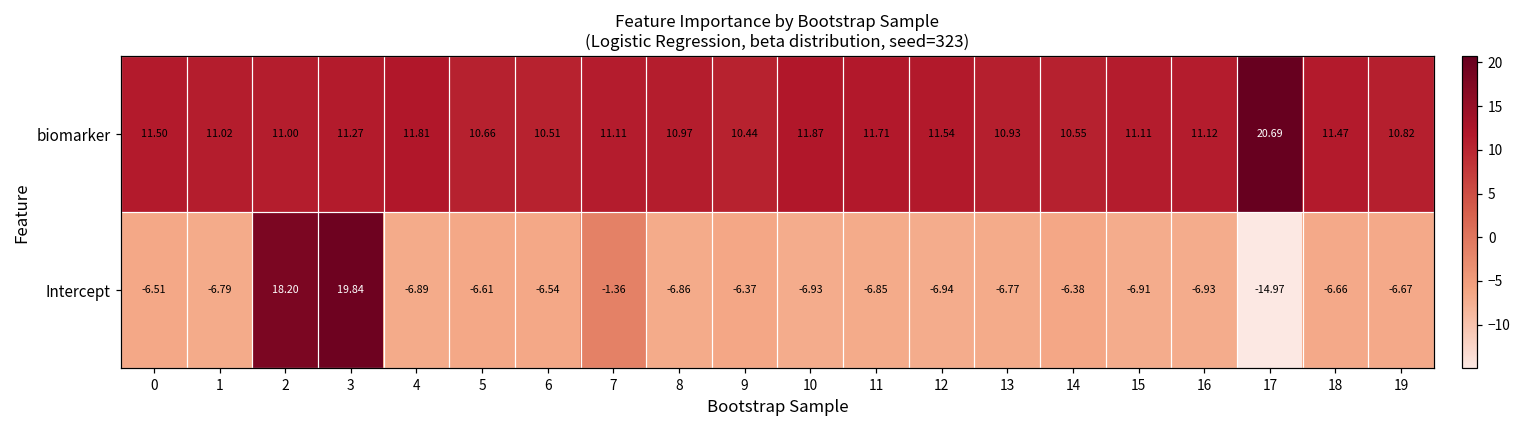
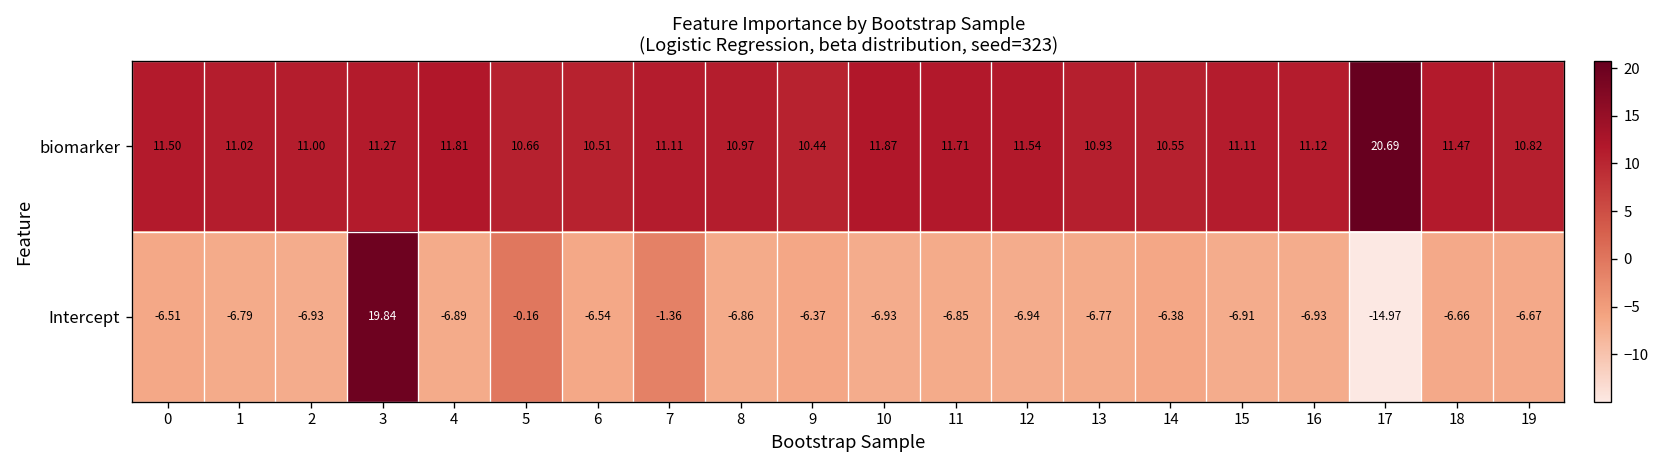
Intercept, 2: 18.20 -> -6.93
Intercept, 5: -6.61 -> -0.16
